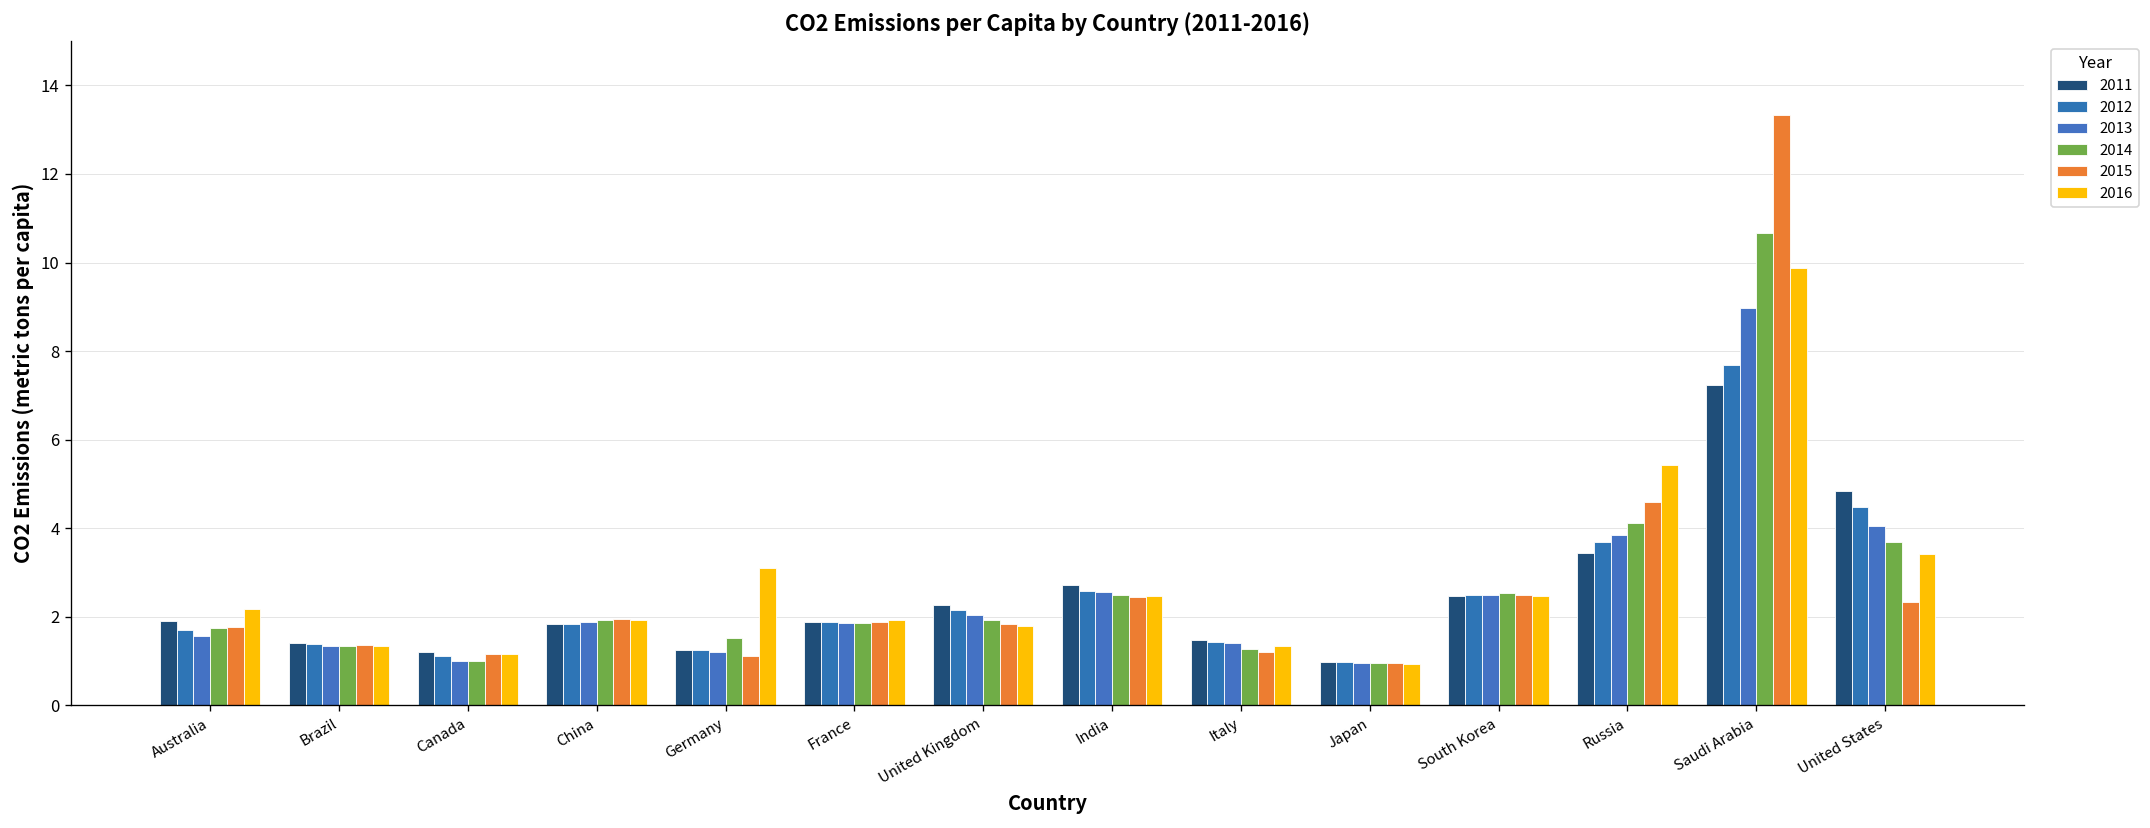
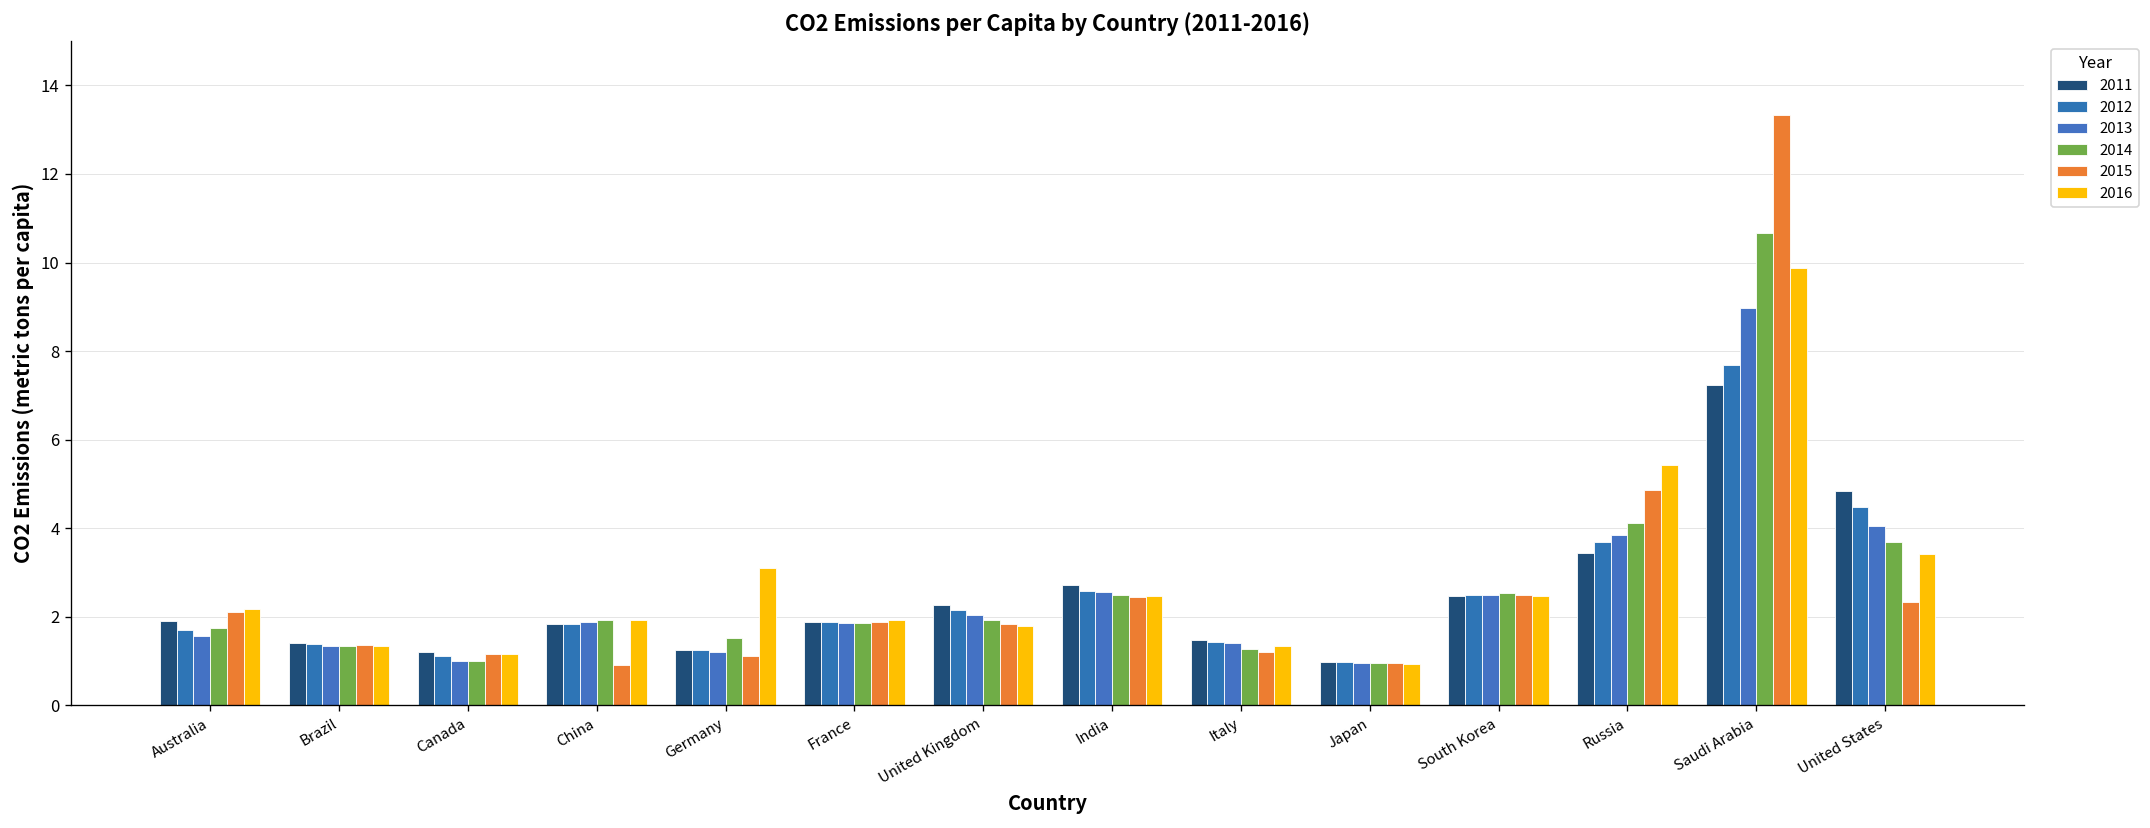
2015, Australia: 1.8 -> 2.1
2015, China: 1.9 -> 0.9
2015, Russia: 4.6 -> 4.9
